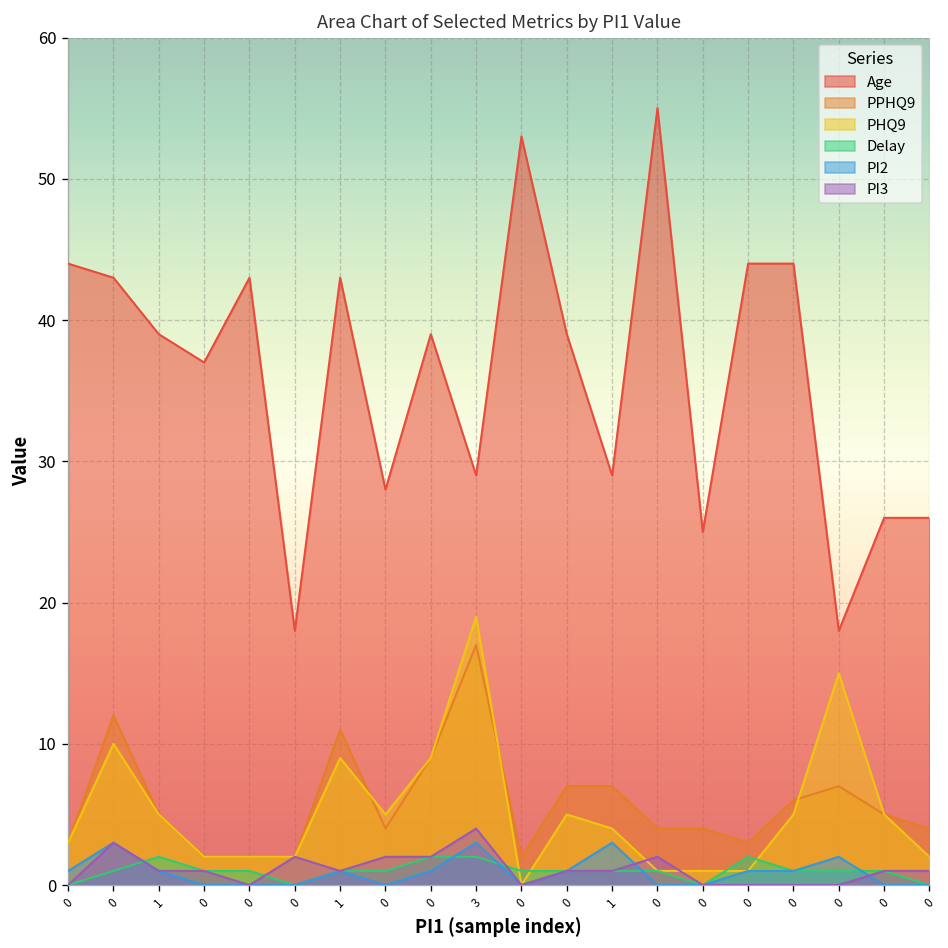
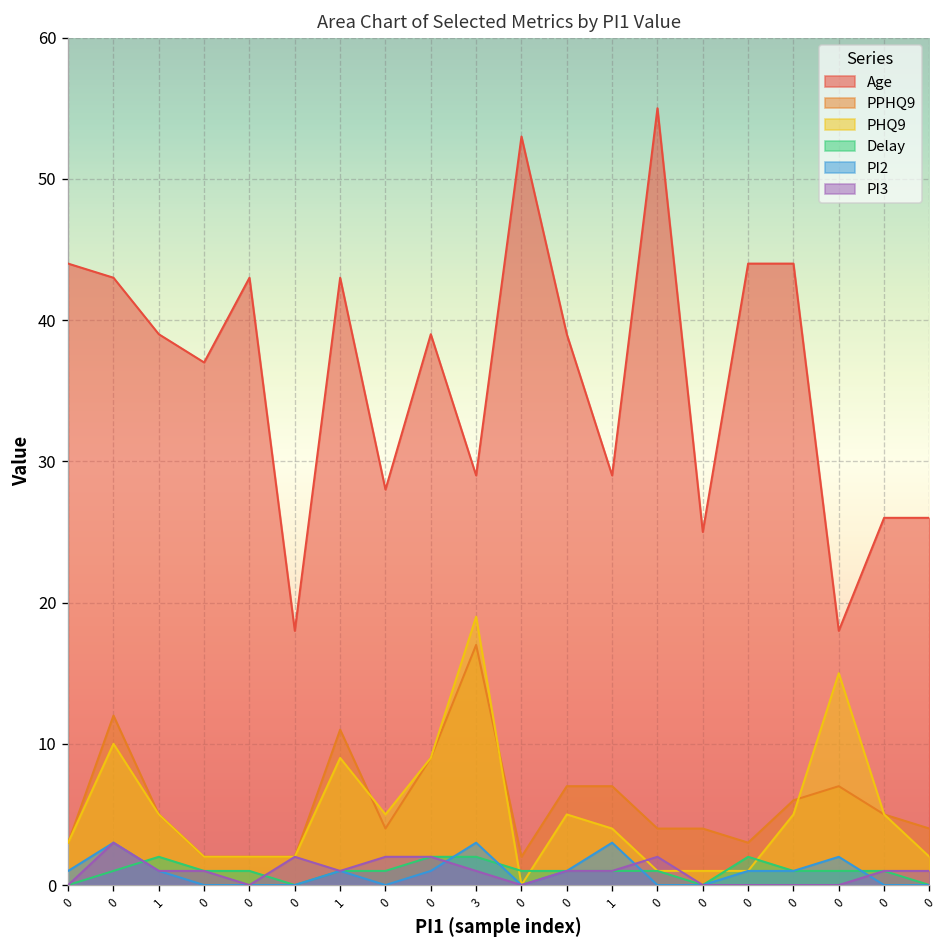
PI3, 3: 4 -> 1
